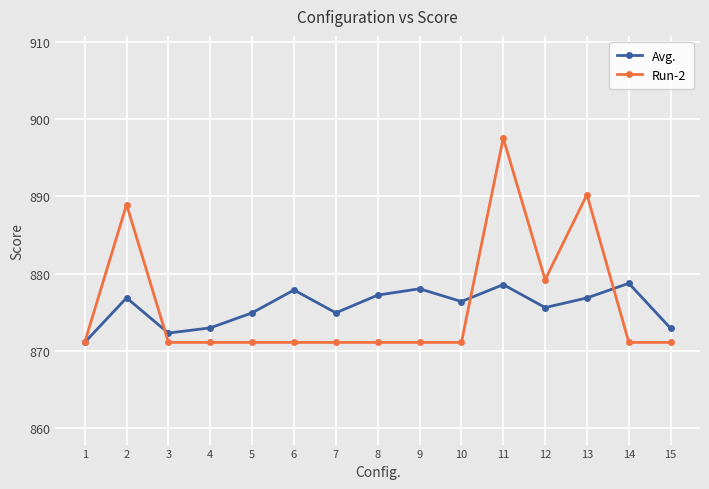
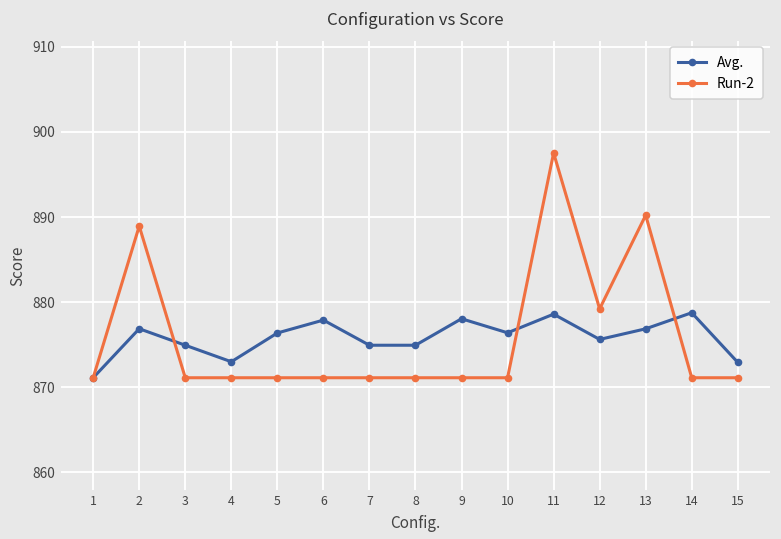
Avg., 3: 872 -> 875
Avg., 5: 875 -> 876
Avg., 8: 877 -> 875
